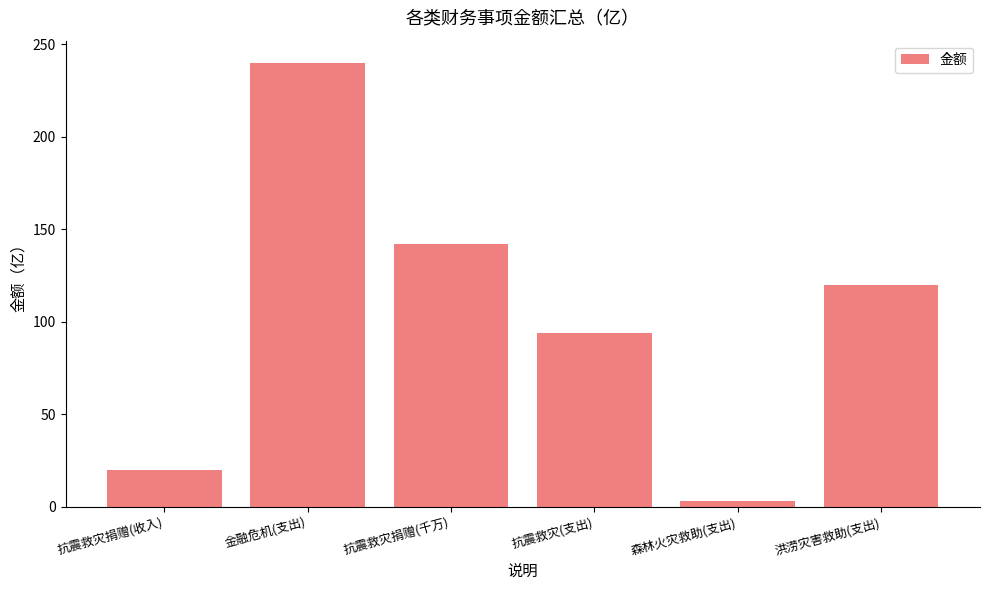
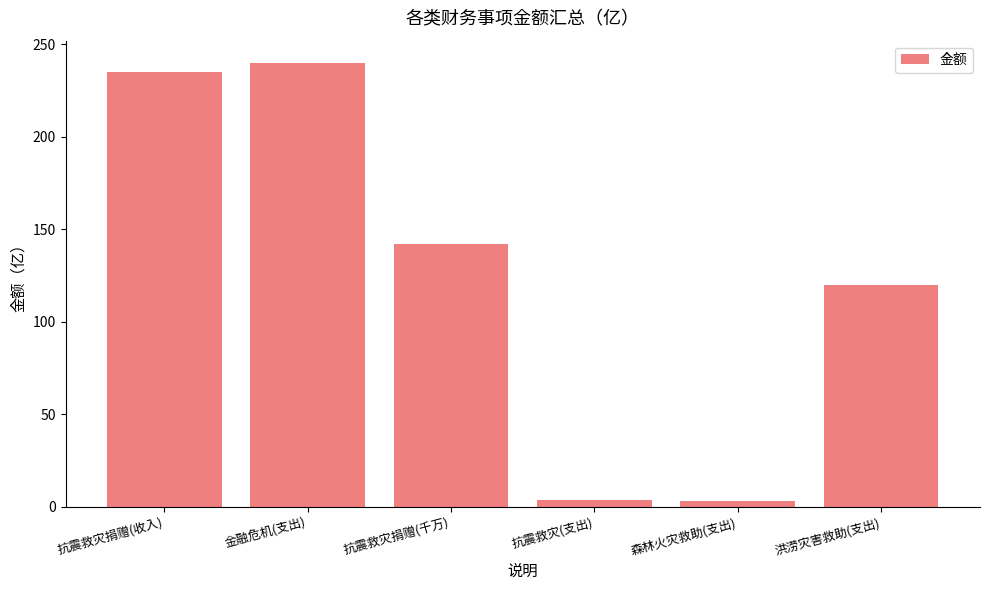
抗震救灾捐赠(收入): 20 -> 235
抗震救灾(支出): 94 -> 4
